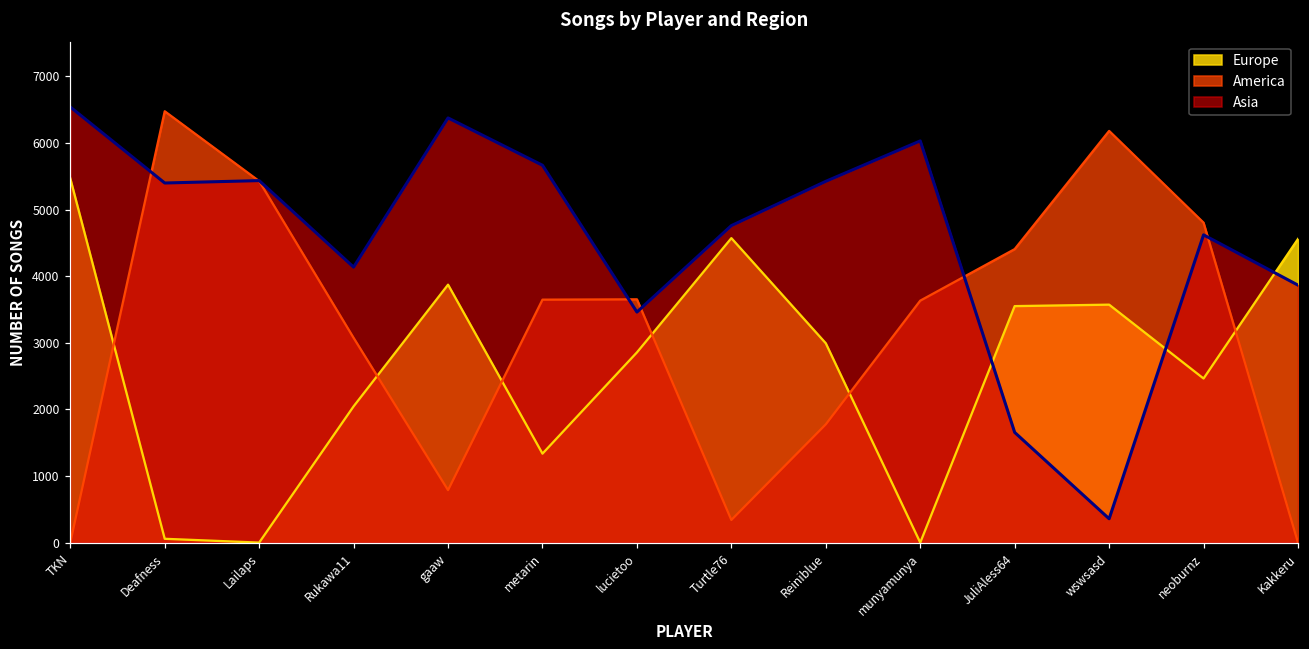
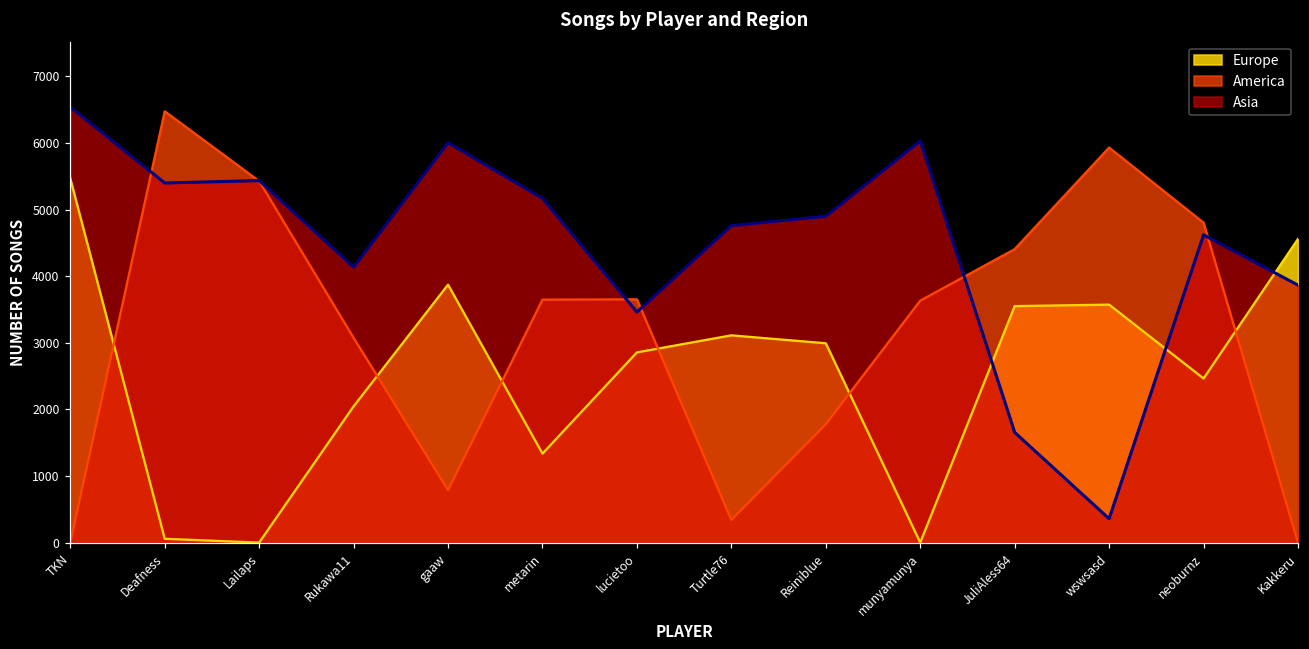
Asia, gaaw: 6400 -> 6000
Asia, metarin: 5700 -> 5200
Europe, Turtle76: 4600 -> 3100
Asia, Reiniblue: 5400 -> 4900
America, wswsasd: 6200 -> 5900
